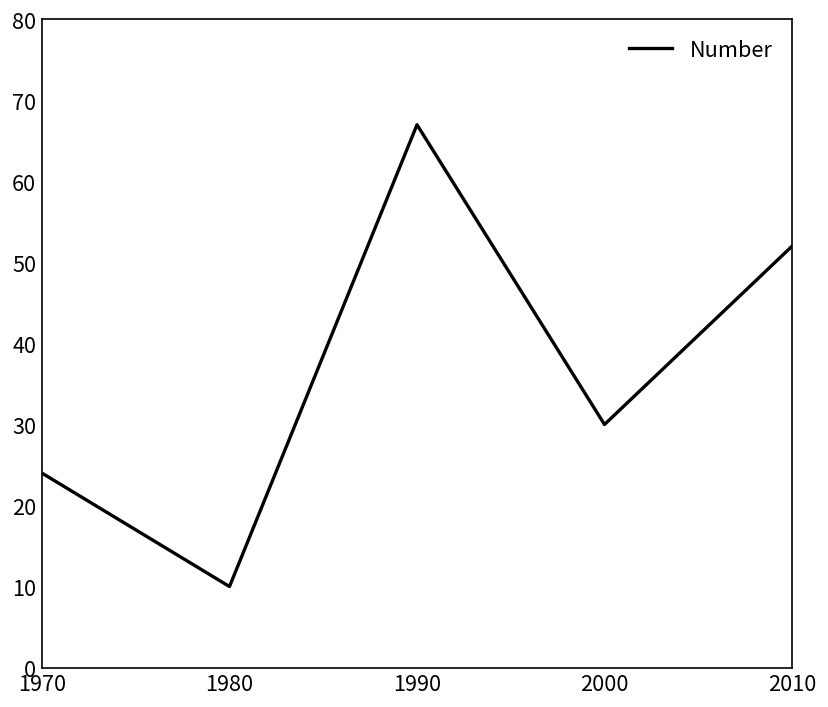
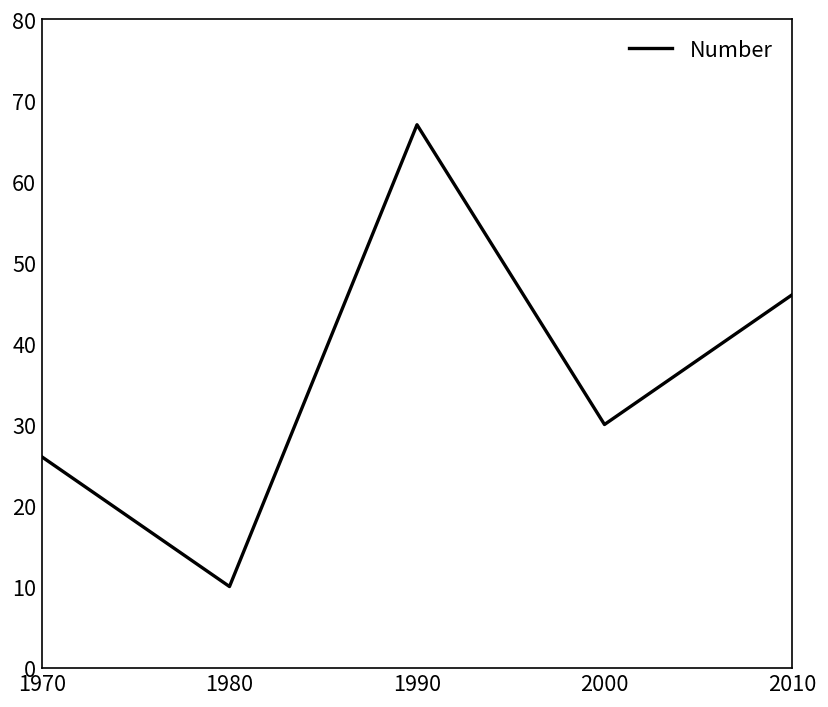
1970: 24 -> 26
2010: 52 -> 46
